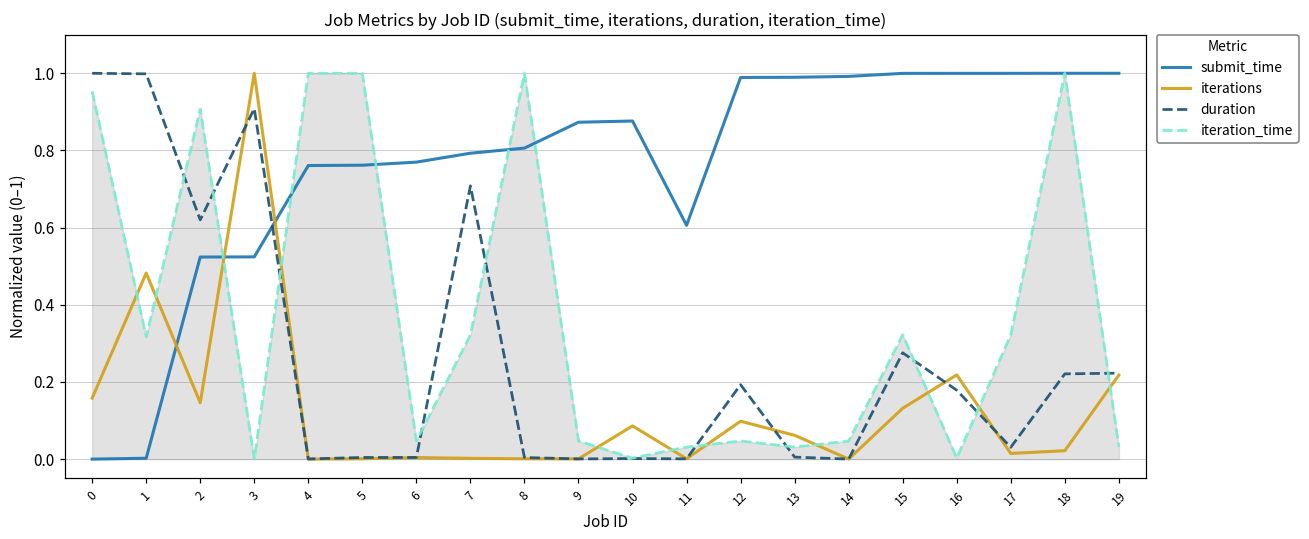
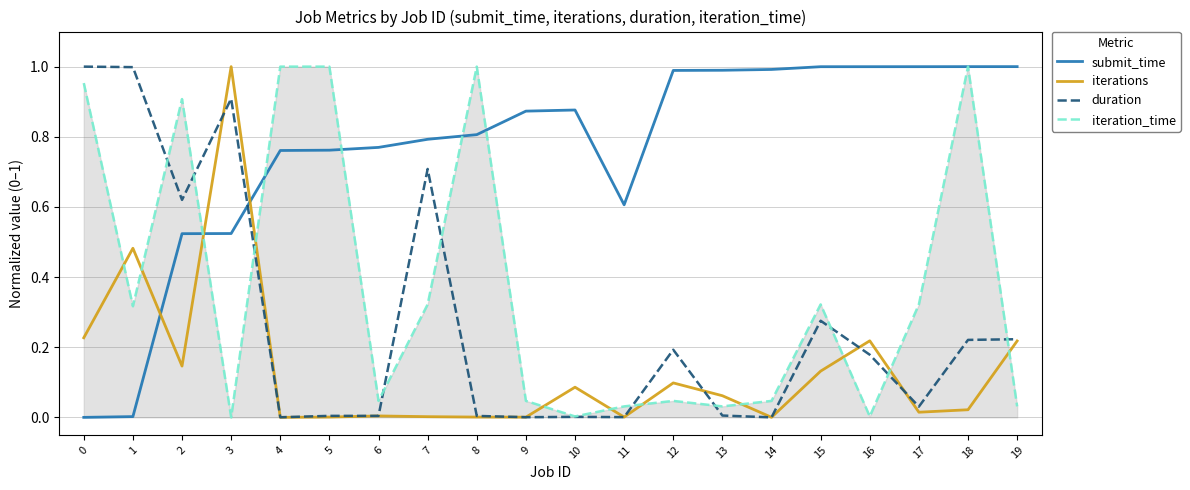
iterations, 0: 0.16 -> 0.23
